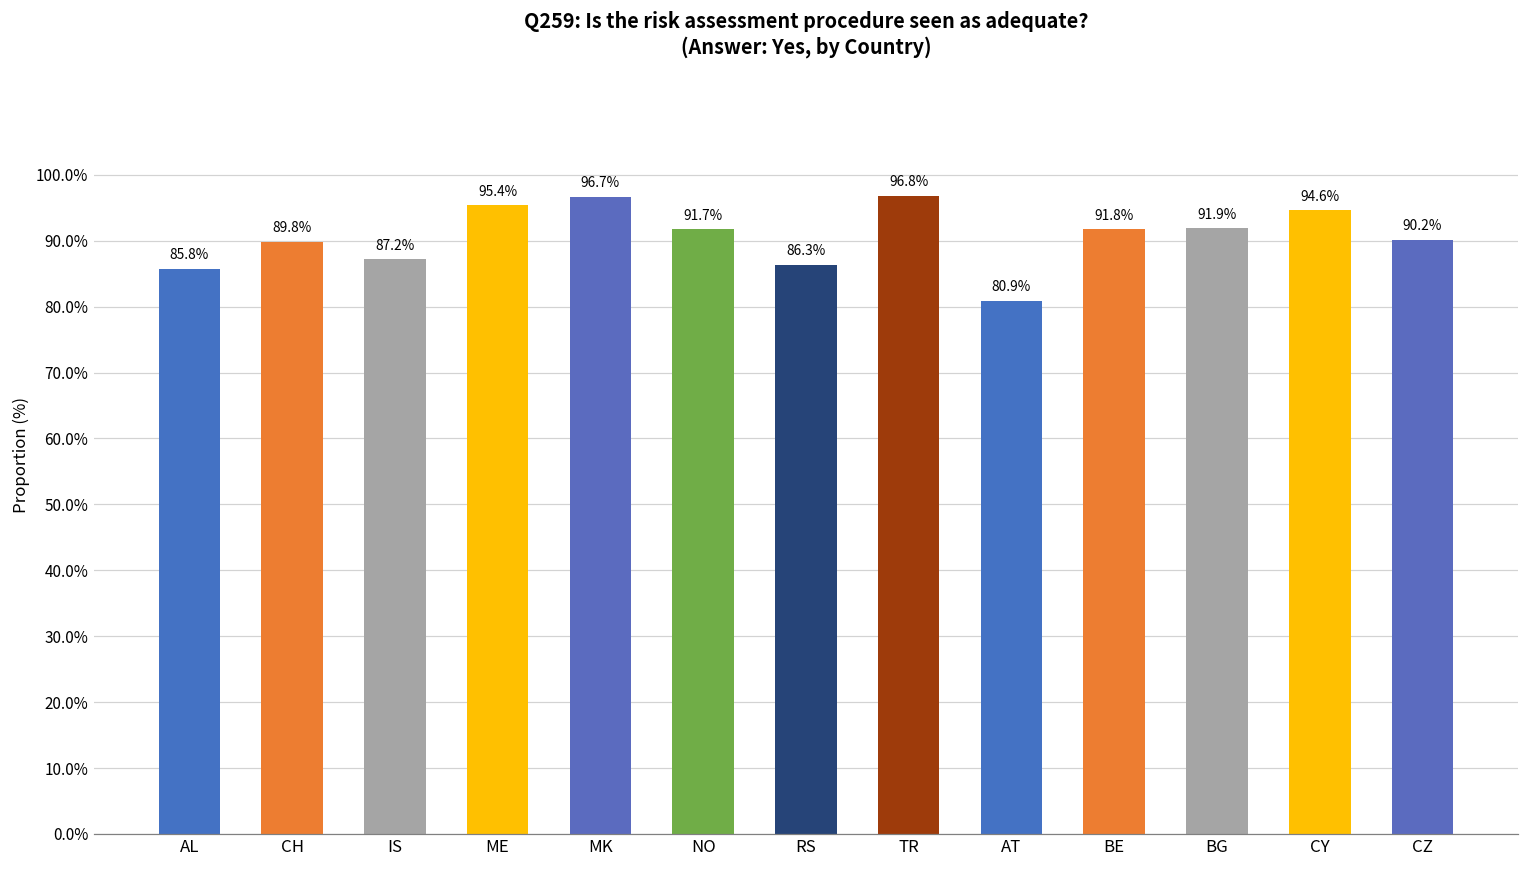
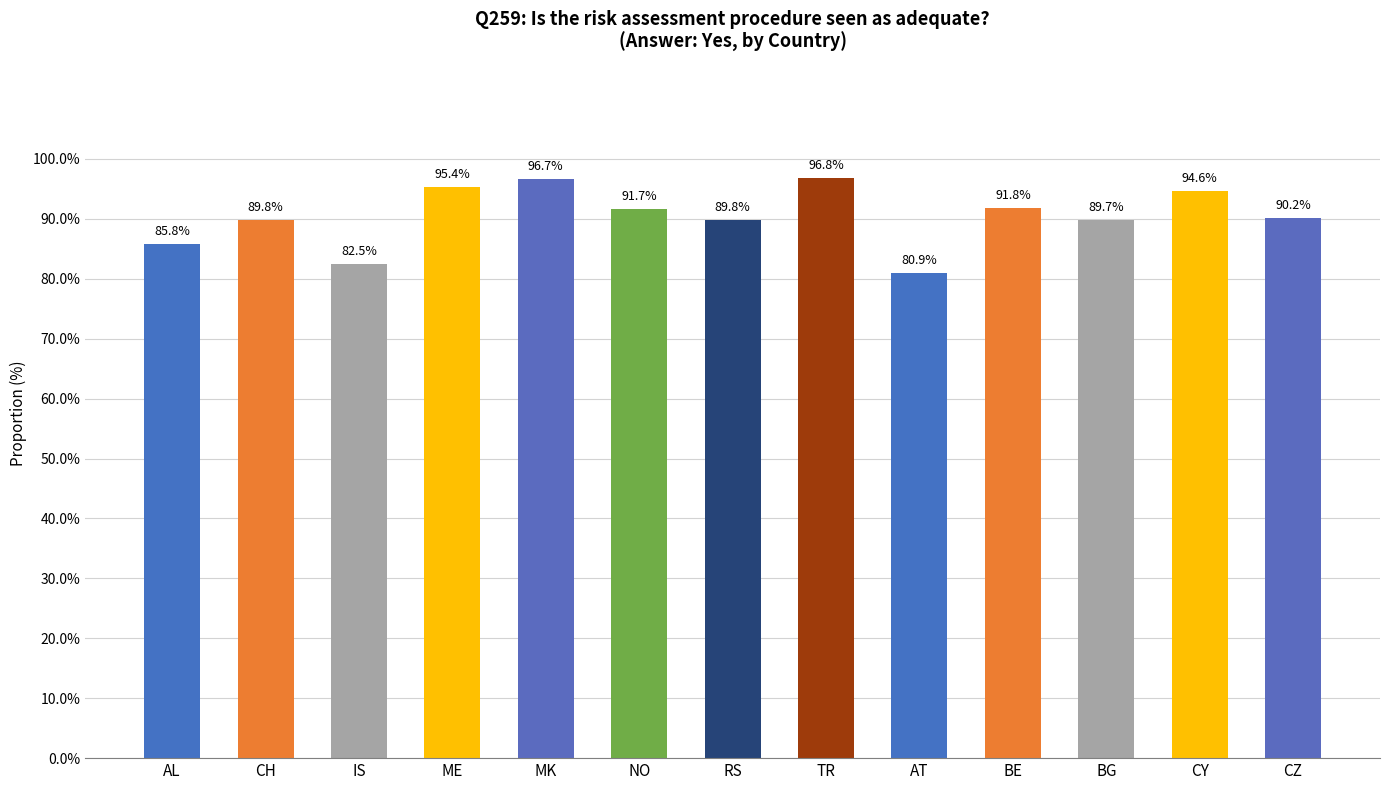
IS: 87.2% -> 82.5%
RS: 86.3% -> 89.8%
BG: 91.9% -> 89.7%
